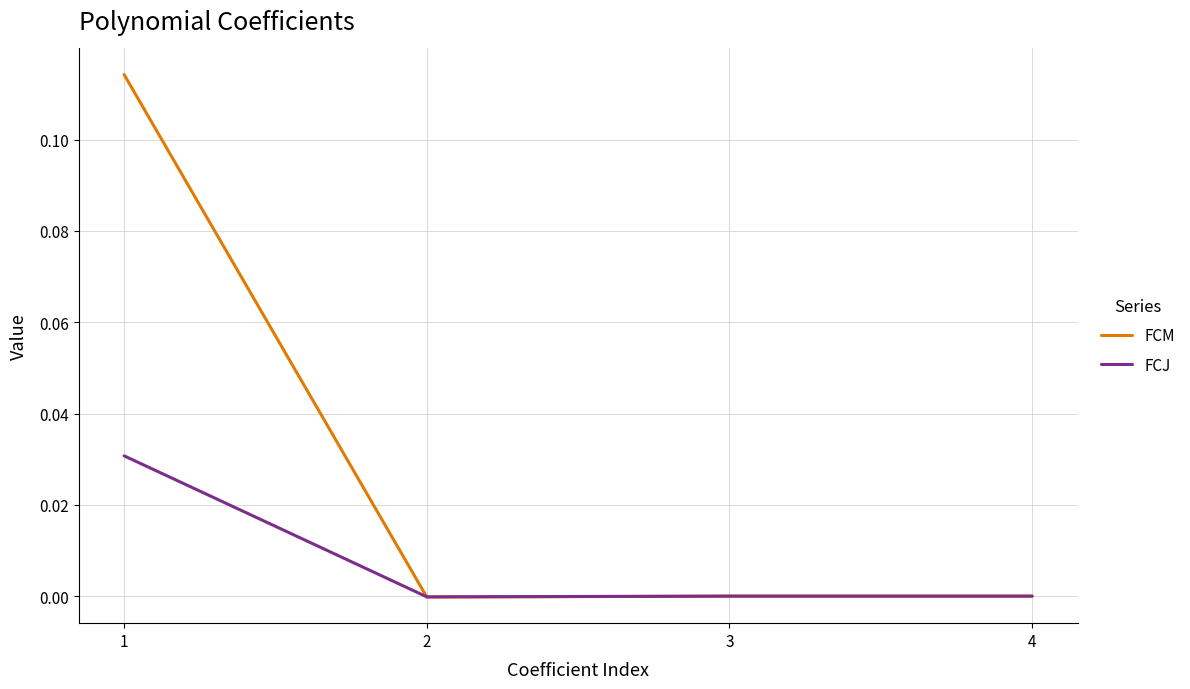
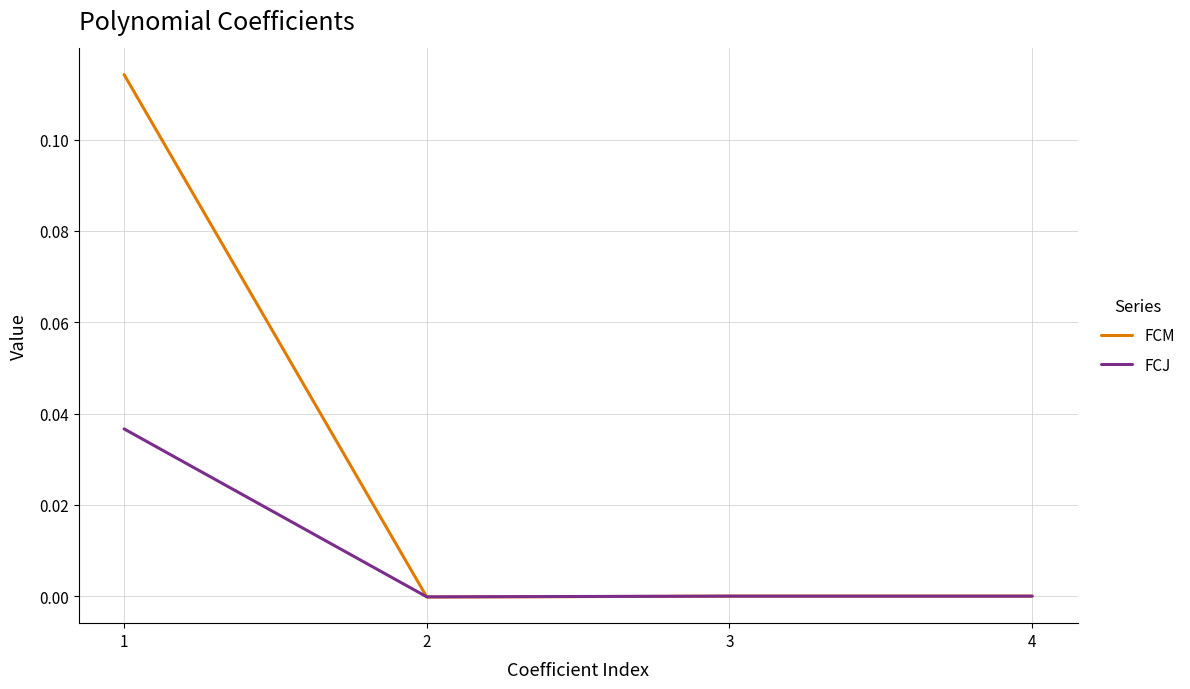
FCJ, 1: 0.031 -> 0.037
